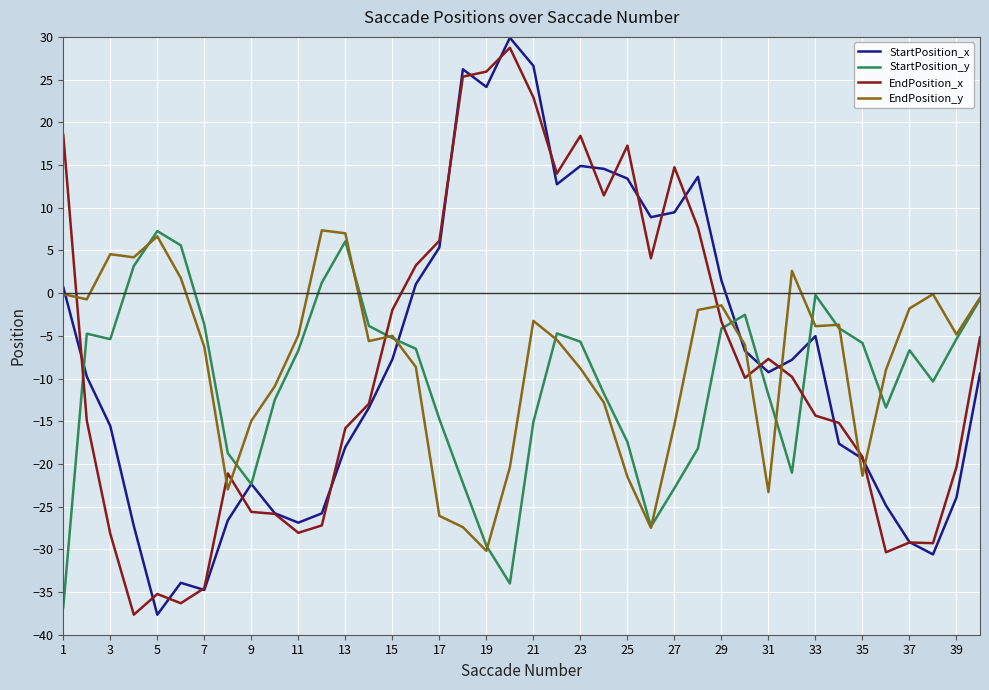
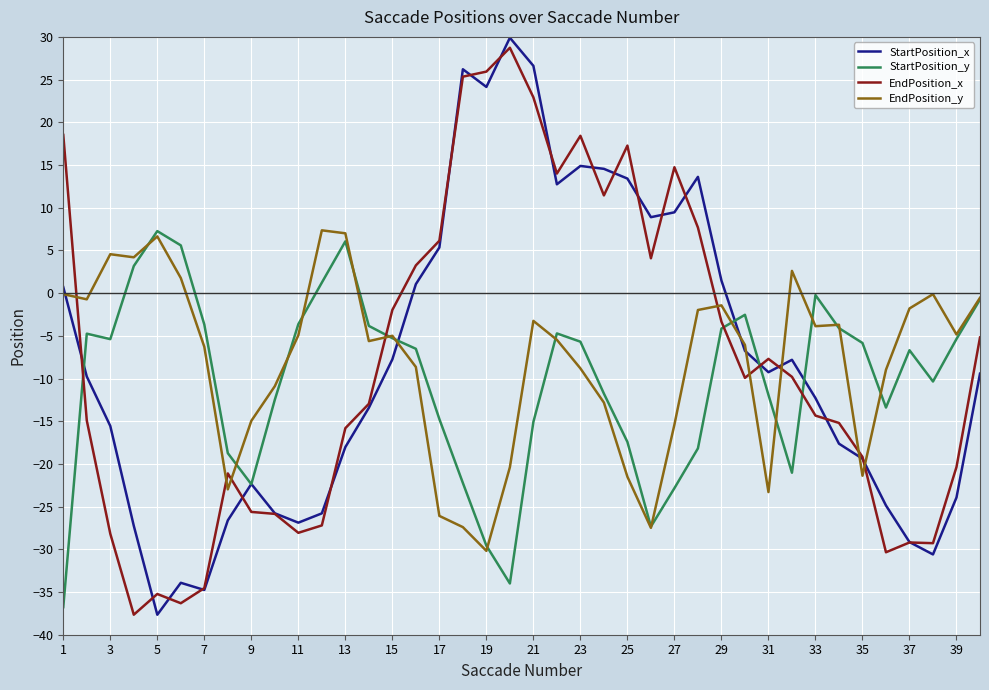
StartPosition_y, 11: -7 -> -4
StartPosition_x, 33: -5 -> -12
